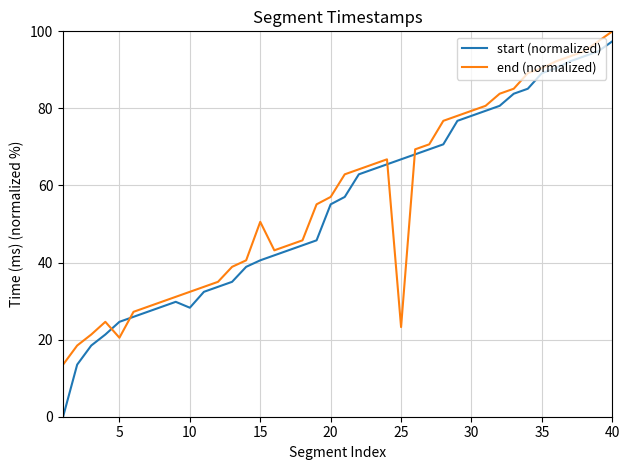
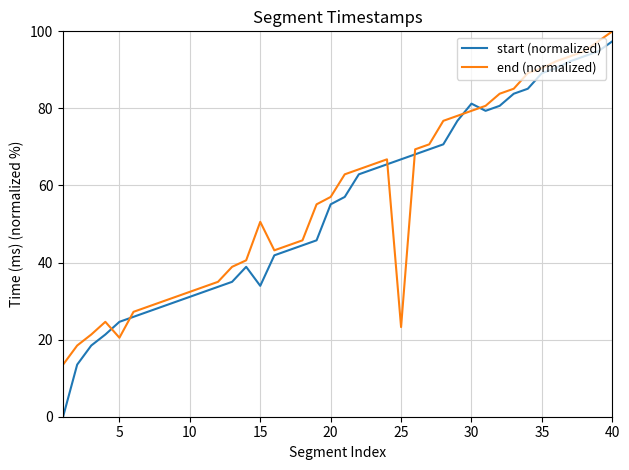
start (normalized), 10: 28 -> 31
start (normalized), 15: 41 -> 34
start (normalized), 30: 78 -> 81
